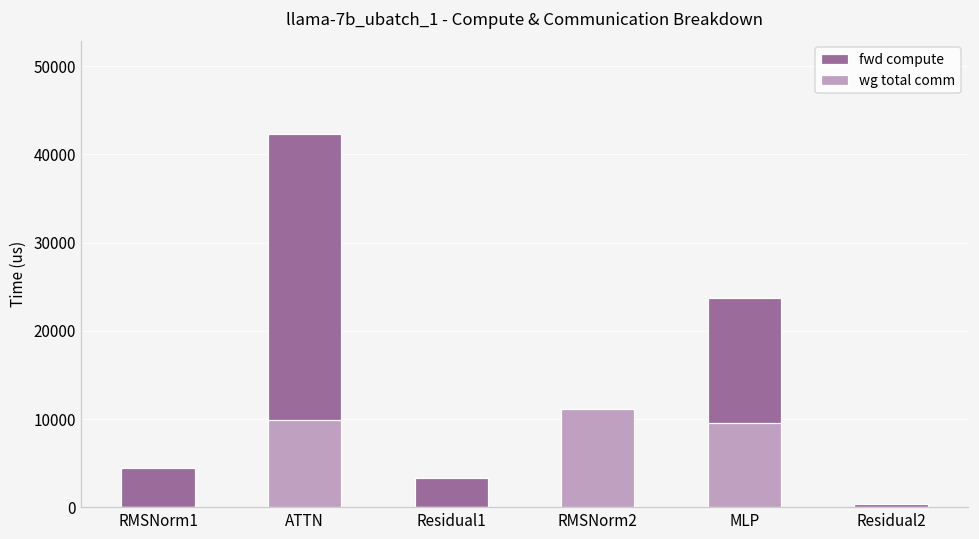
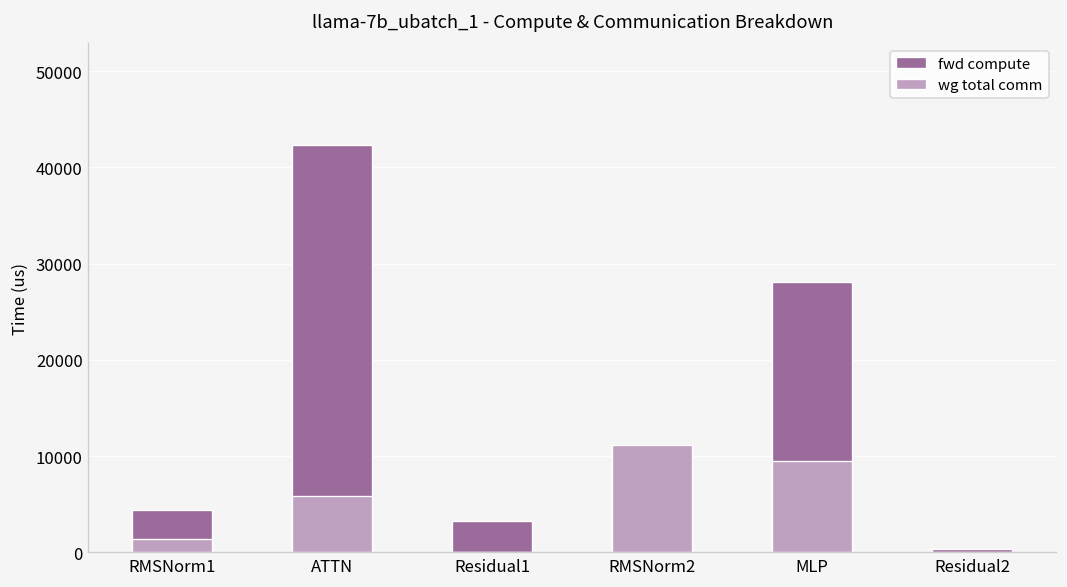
wg total comm, RMSNorm1: 0 -> 1000
wg total comm, ATTN: 10000 -> 6000
fwd compute, MLP: 24000 -> 28000
